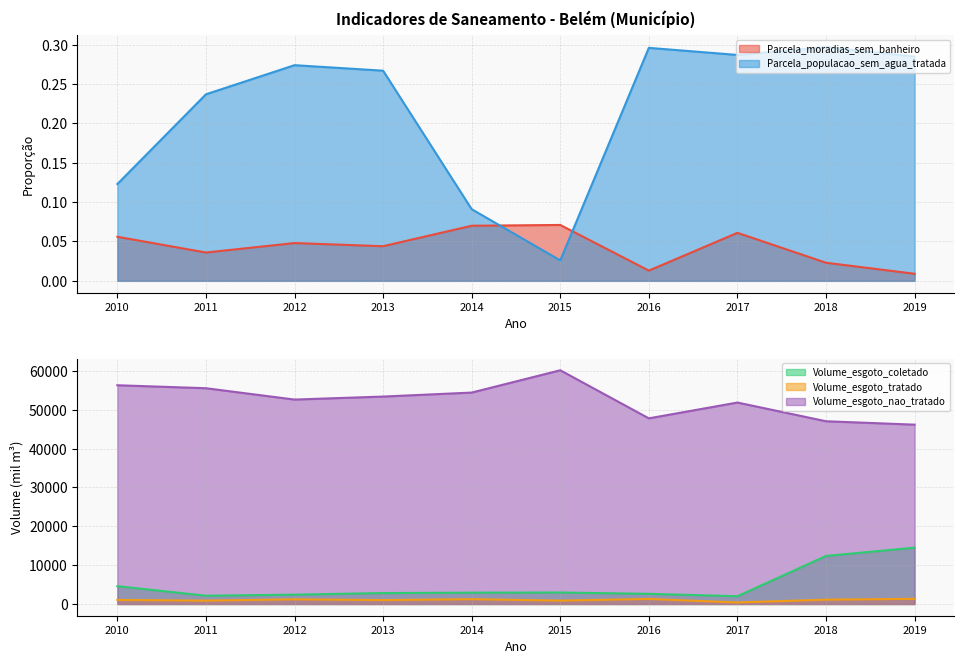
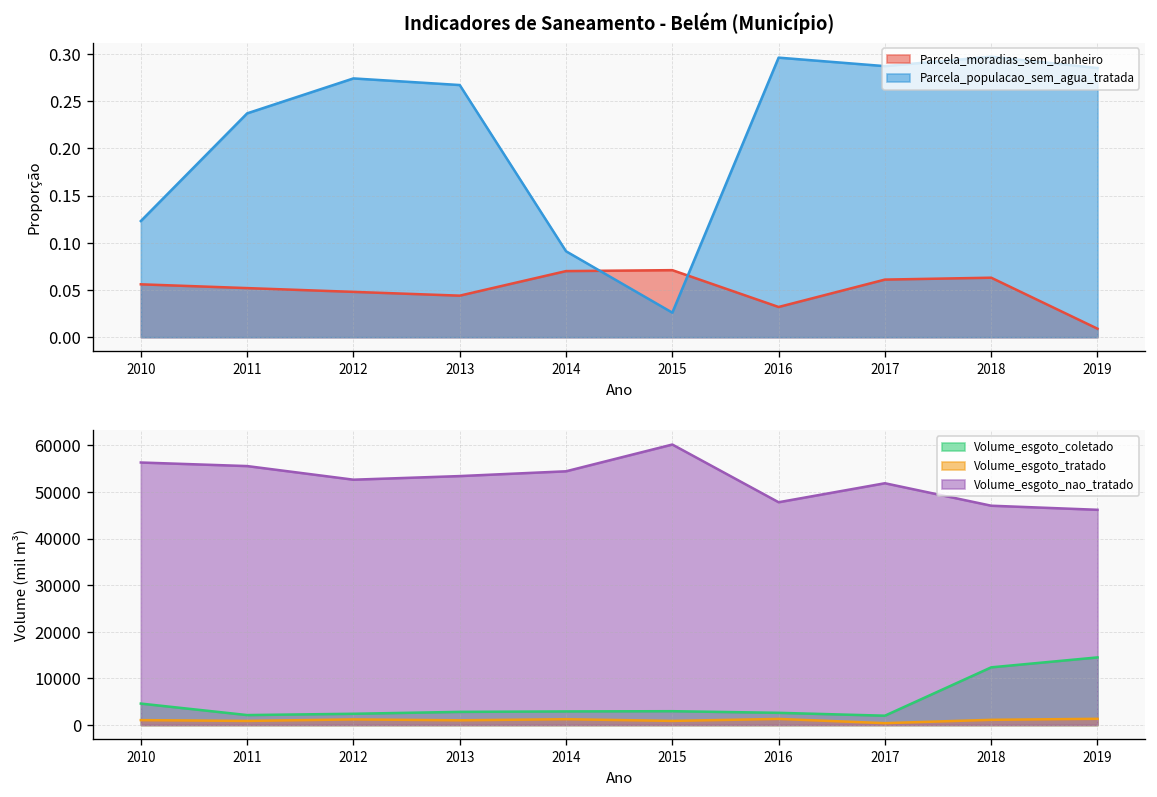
Indicadores de Saneamento - Belém (Município), Parcela_moradias_sem_banheiro, 2011: 0.04 -> 0.05
Indicadores de Saneamento - Belém (Município), Parcela_moradias_sem_banheiro, 2016: 0.01 -> 0.03
Indicadores de Saneamento - Belém (Município), Parcela_moradias_sem_banheiro, 2018: 0.02 -> 0.06
